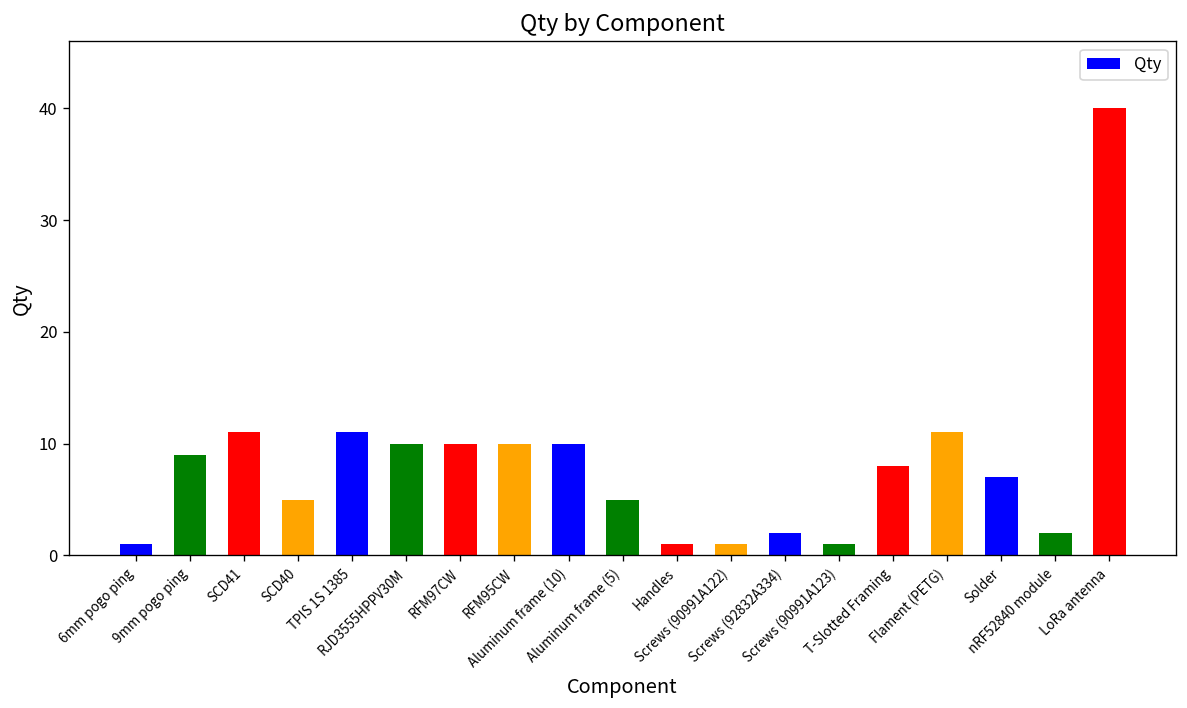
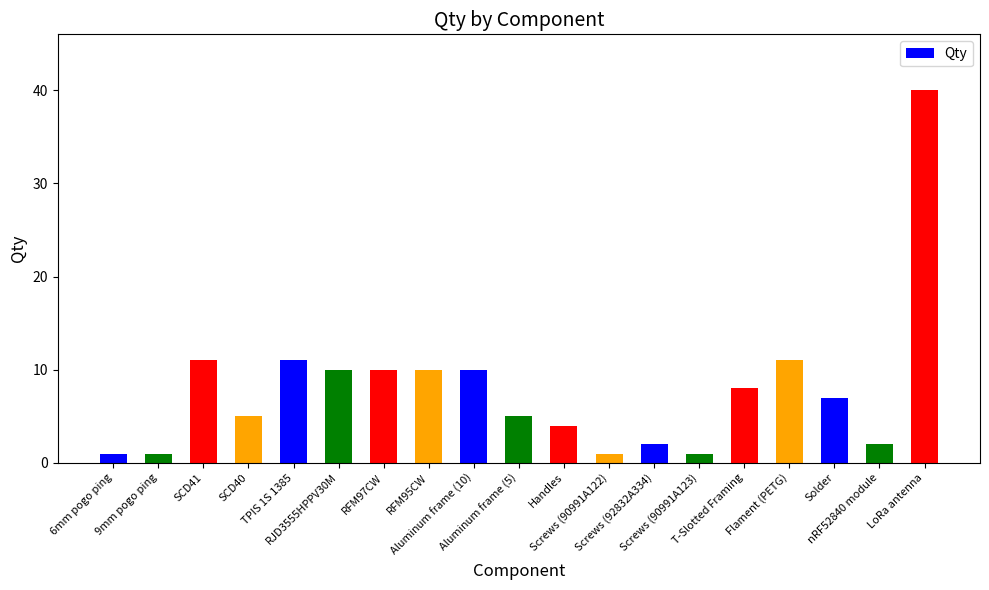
9mm pogo ping: 9 -> 1
Handles: 1 -> 4
